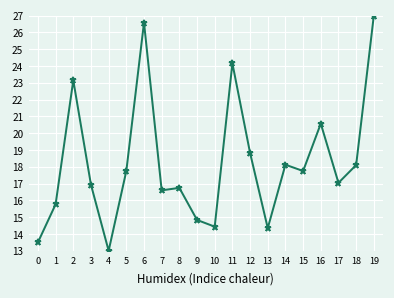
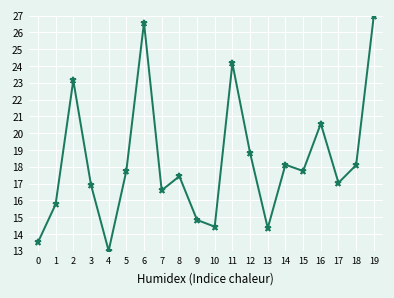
8: 16.7 -> 17.4
